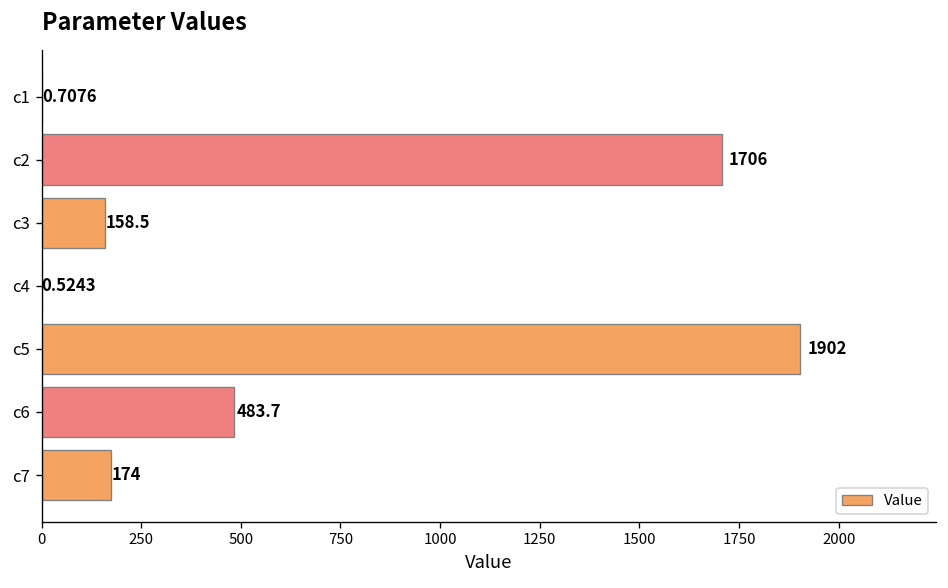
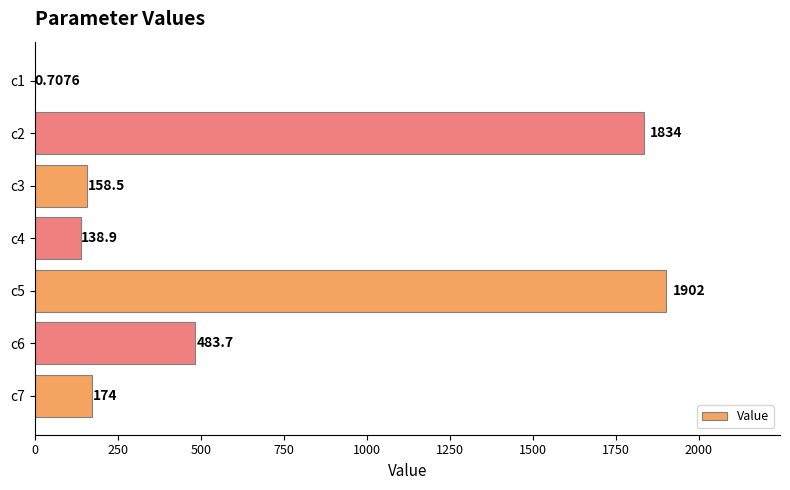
c2: 1706 -> 1834
c4: 0.5243 -> 138.9
